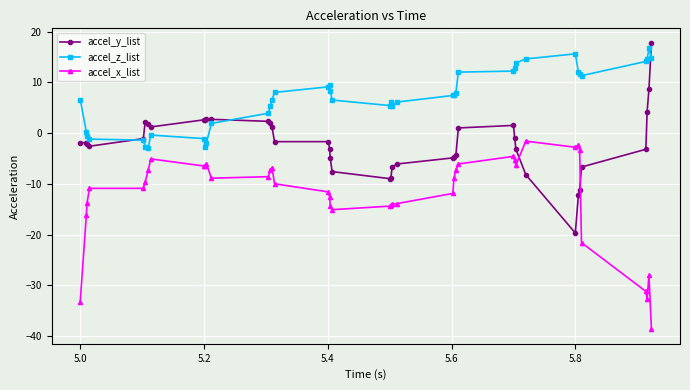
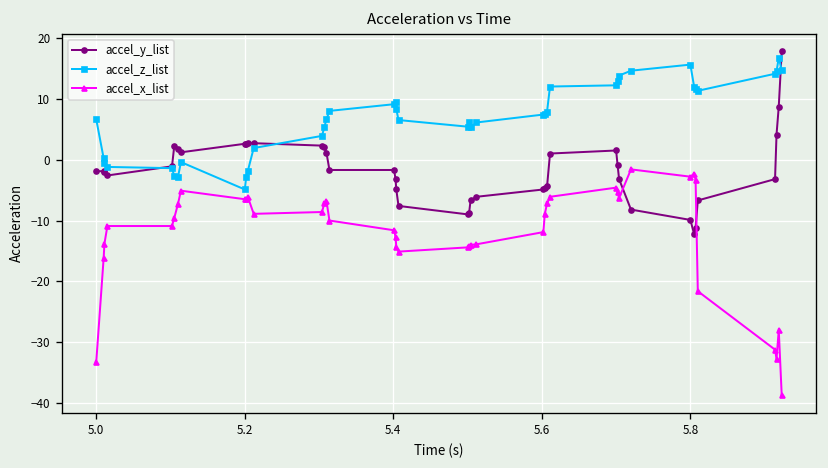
accel_z_list, 5.2: -1 -> -5
accel_y_list, 5.8: -20 -> -10
